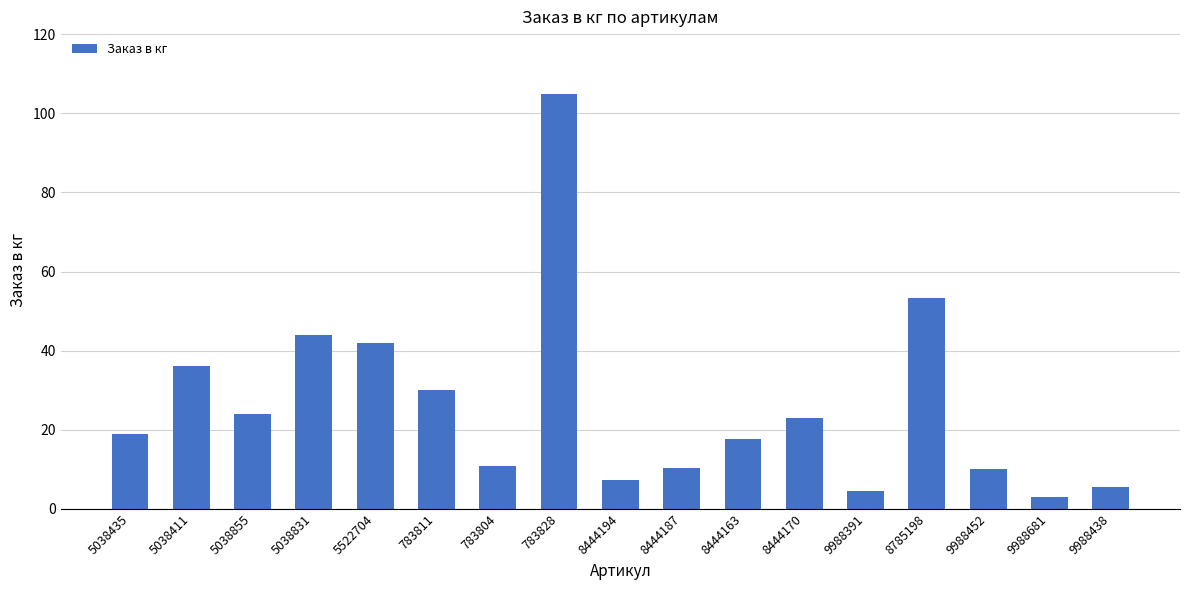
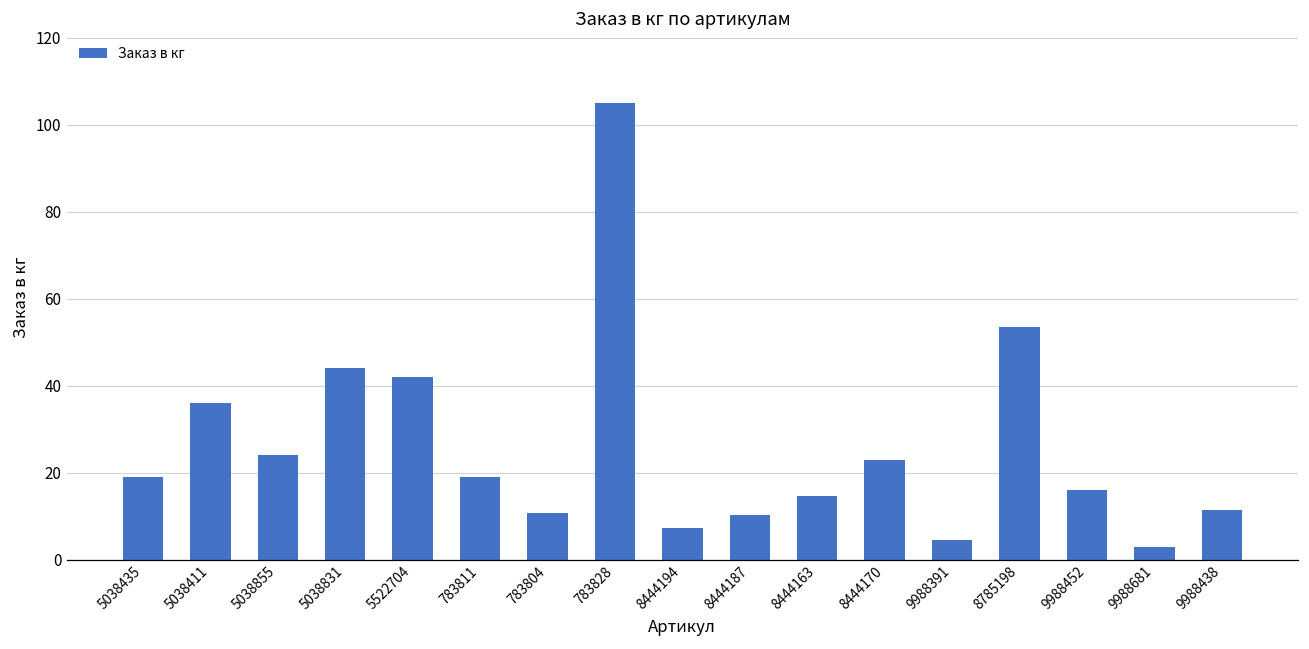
783811: 30 -> 19
8444163: 18 -> 15
9988452: 10 -> 16
9988438: 6 -> 12
